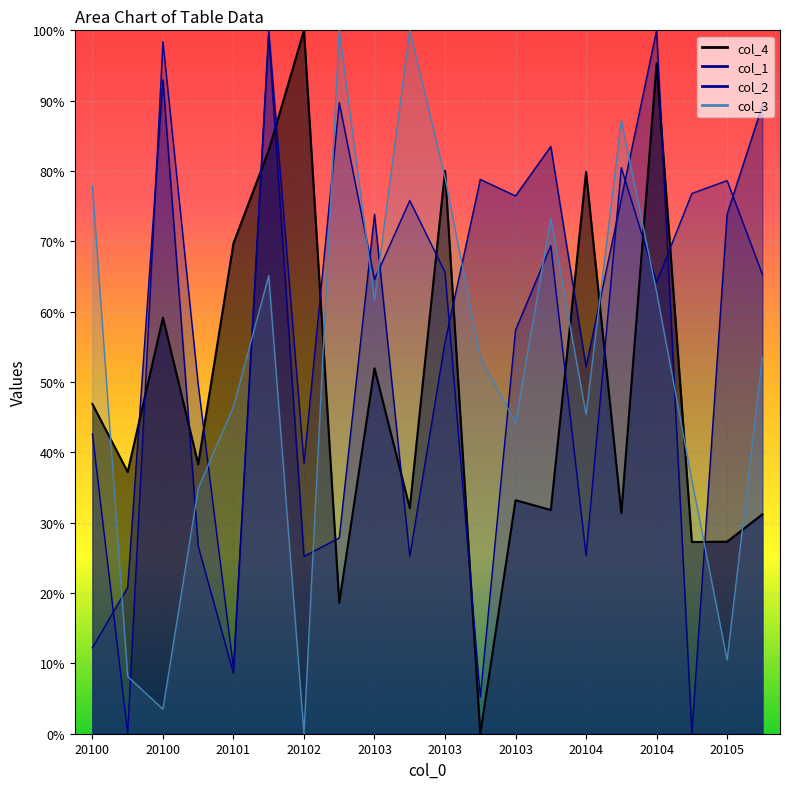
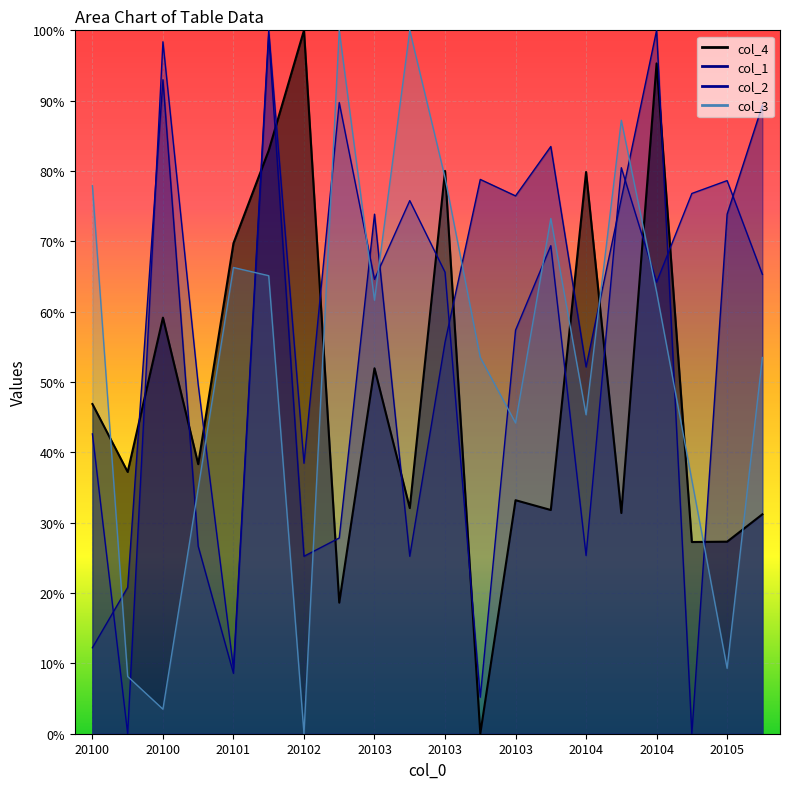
col_3, 20101: 47% -> 66%
col_3, 20105: 10% -> 9%
